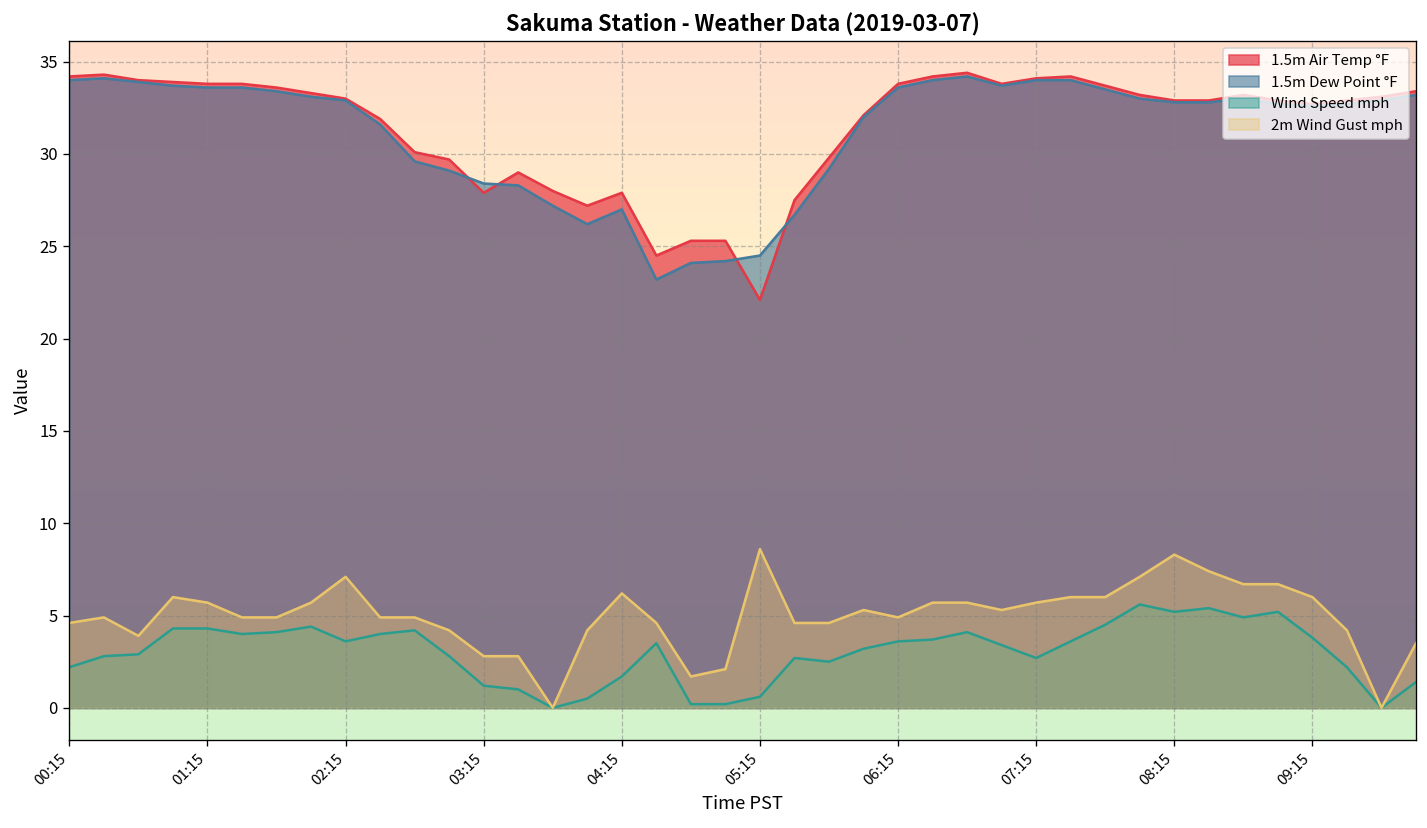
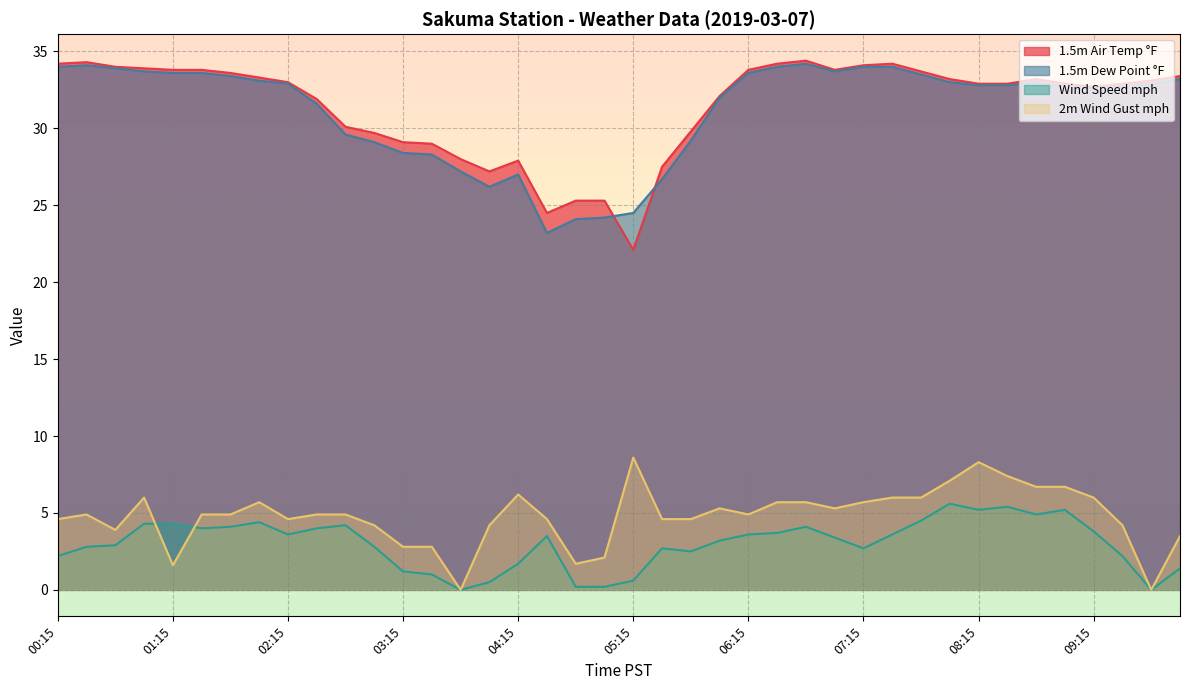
2m Wind Gust mph, 01:15: 5.7 -> 1.6
2m Wind Gust mph, 02:15: 7.1 -> 4.6
1.5m Air Temp °F, 03:15: 27.9 -> 29.1
